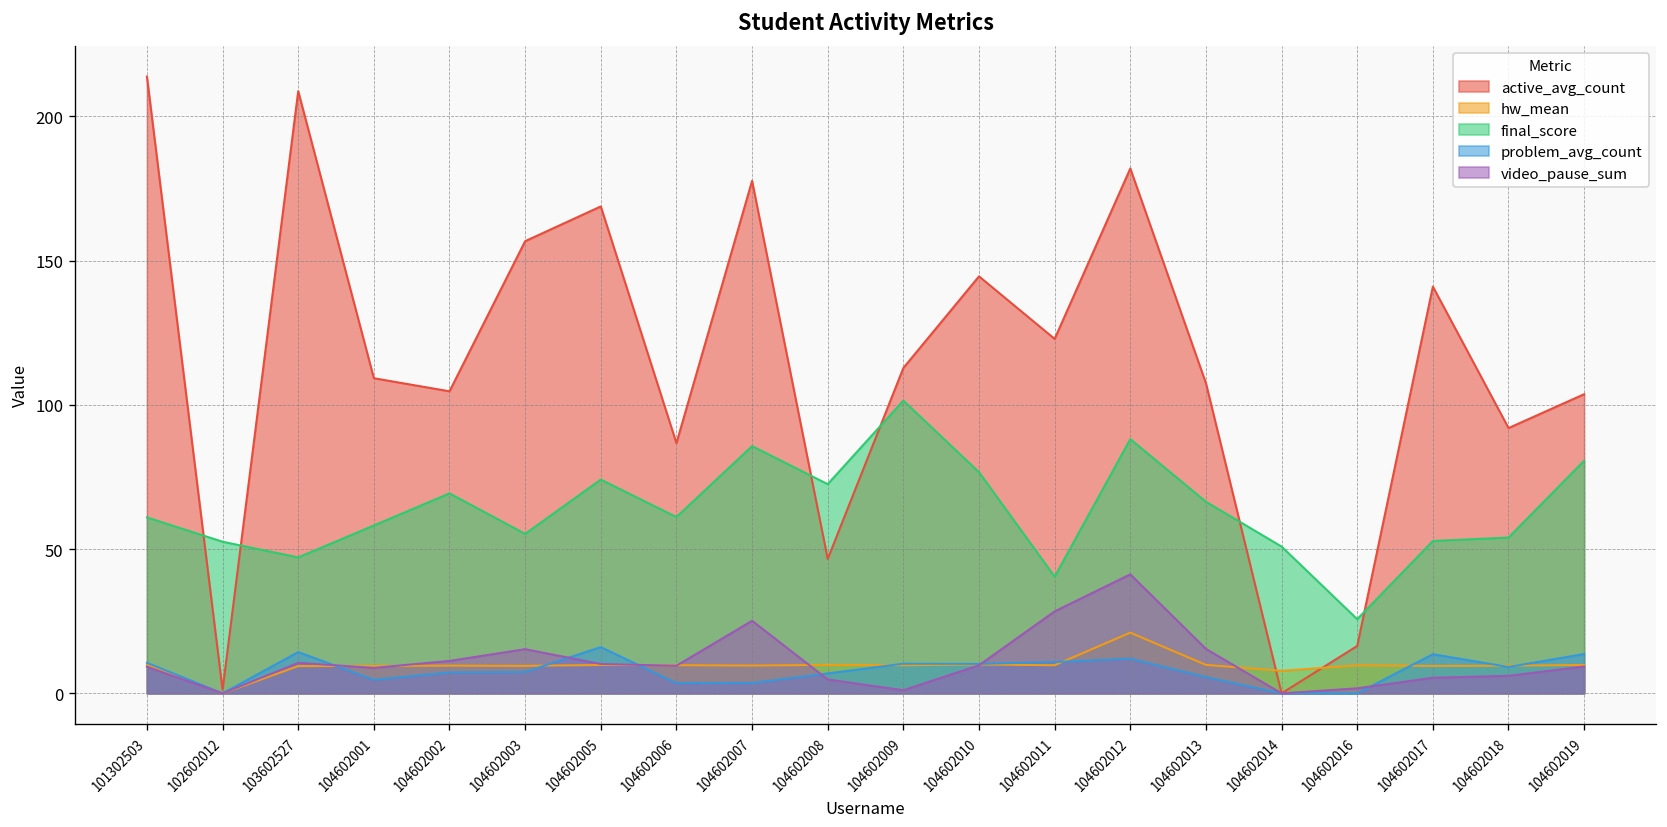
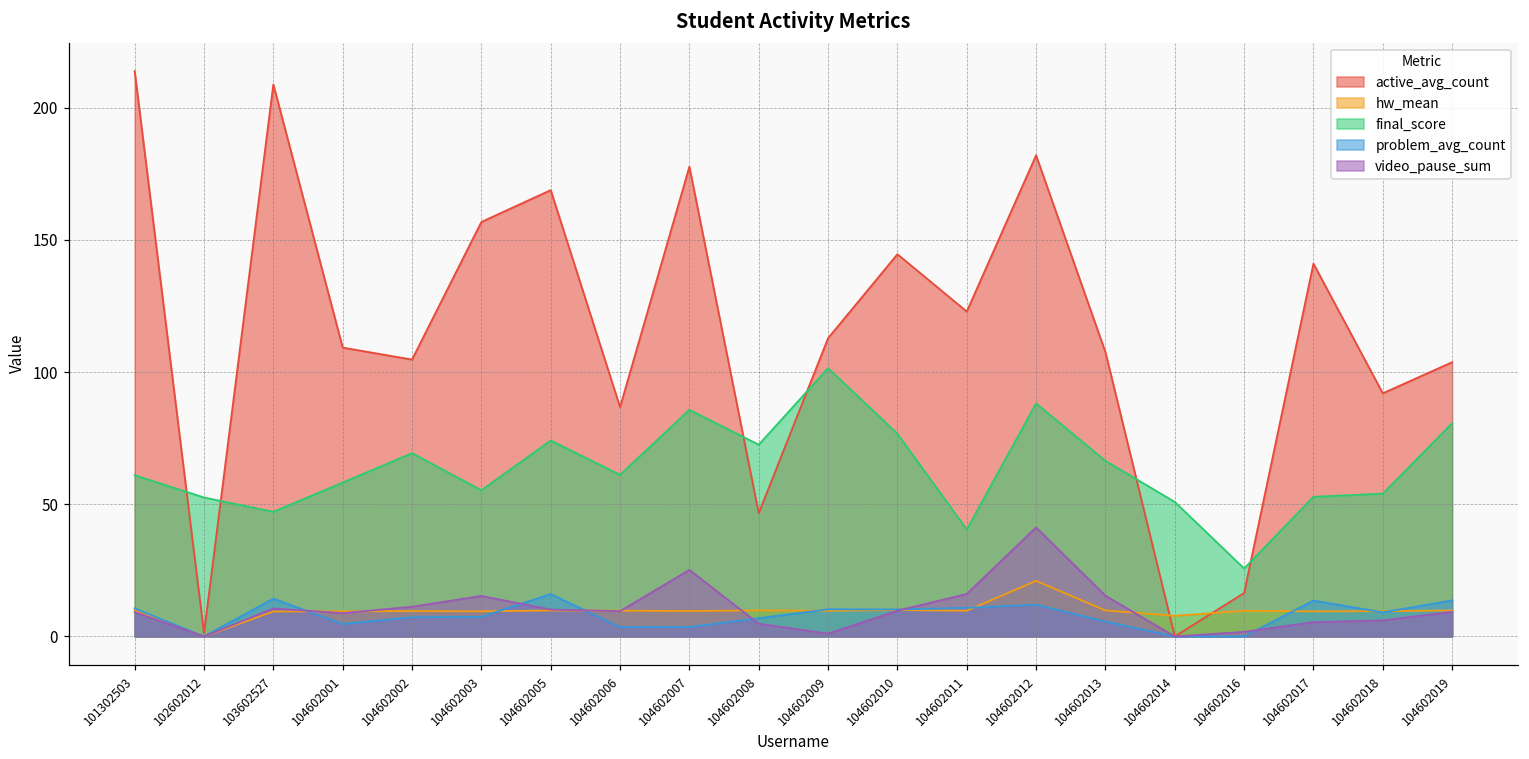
video_pause_sum, 104602011: 28 -> 16
